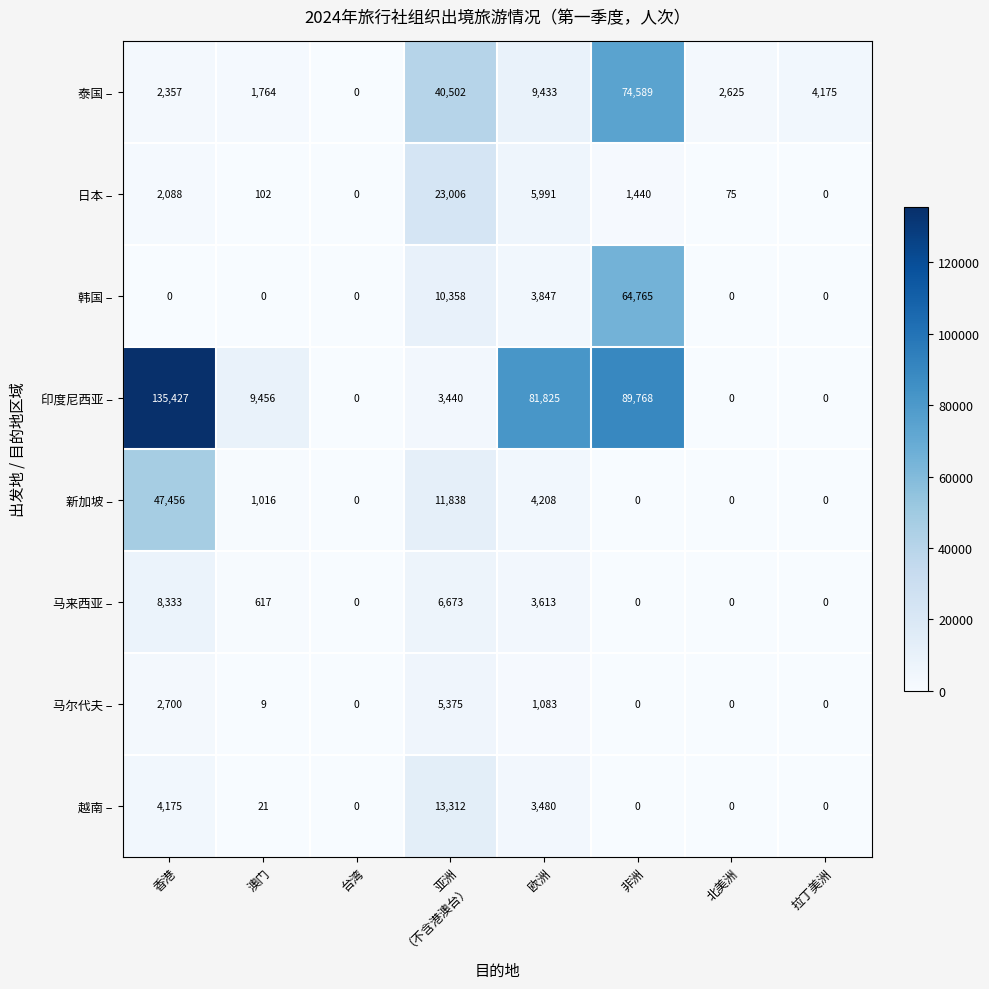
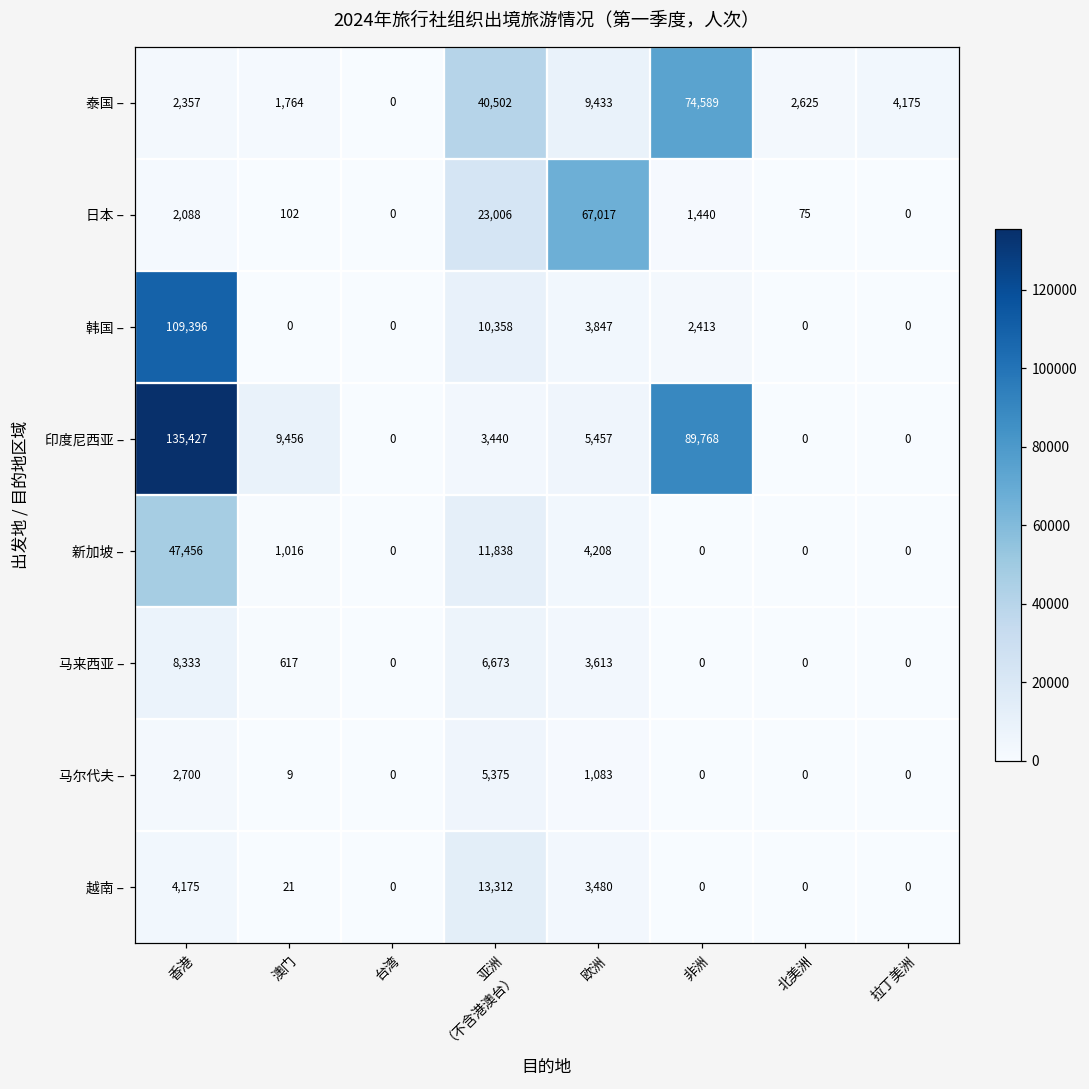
日本 –, 欧洲: 5,991 -> 67,017
韩国 –, 香港: 0 -> 109,396
韩国 –, 非洲: 64,765 -> 2,413
印度尼西亚 –, 欧洲: 81,825 -> 5,457
